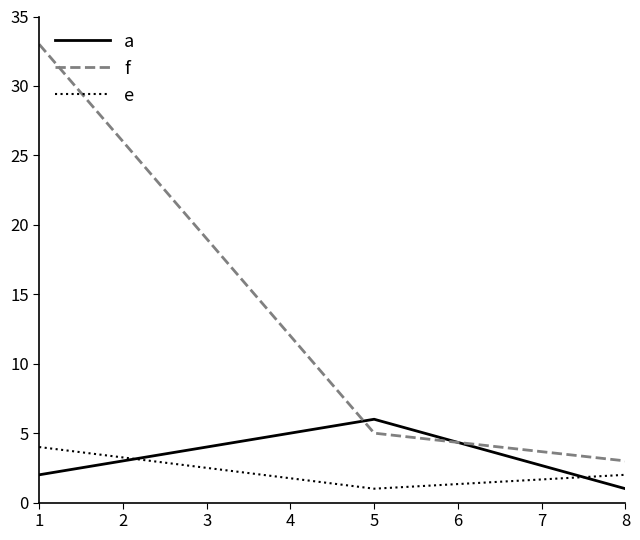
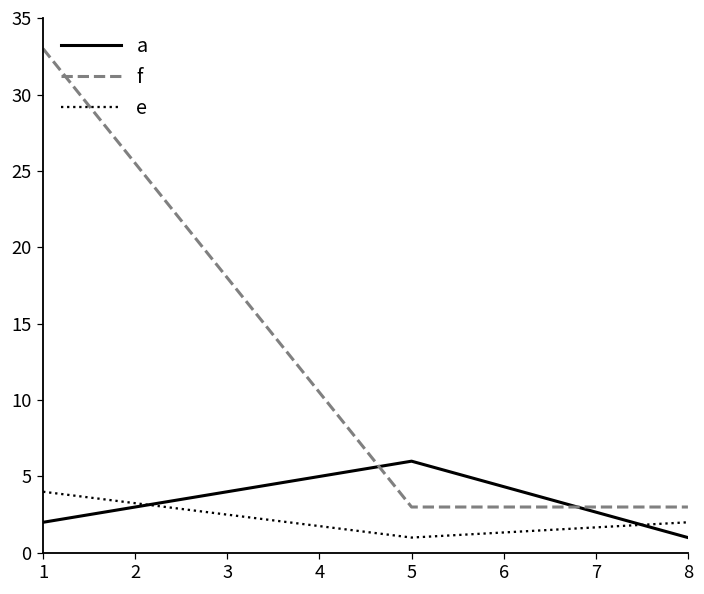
f, 5: 5 -> 3
